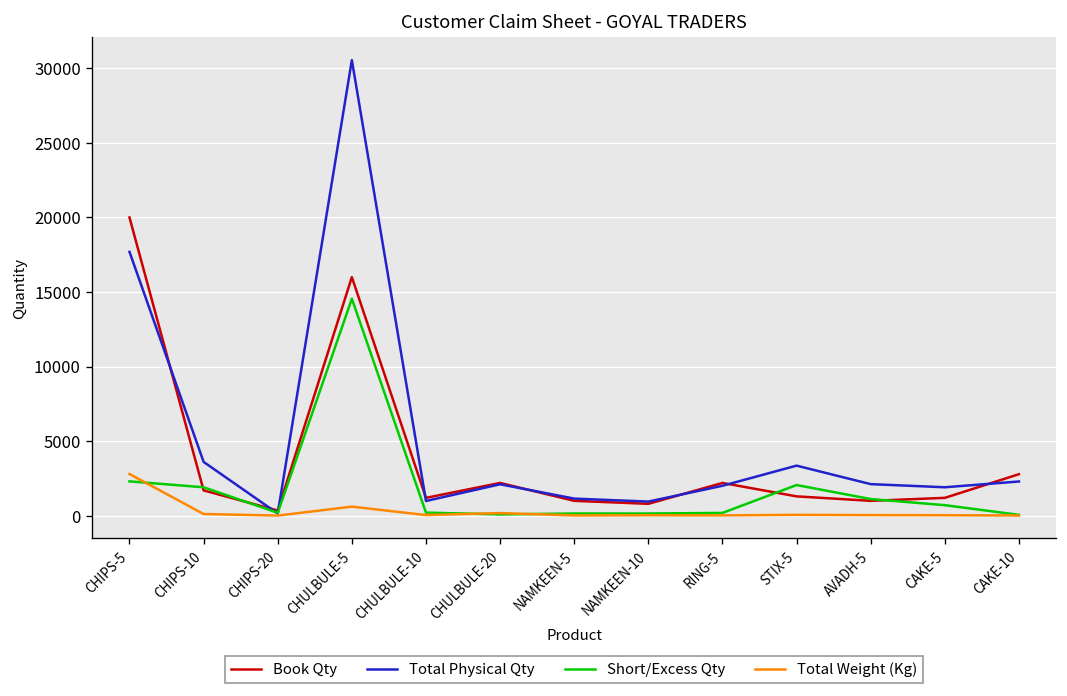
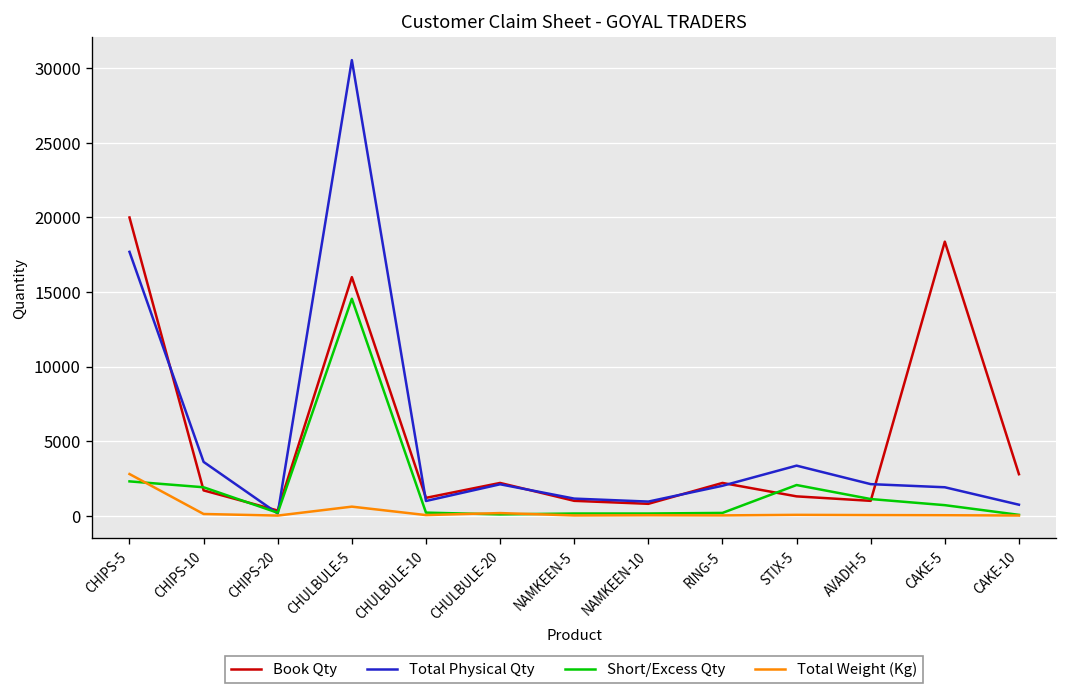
Book Qty, CAKE-5: 1200 -> 18400
Total Physical Qty, CAKE-10: 2300 -> 700
